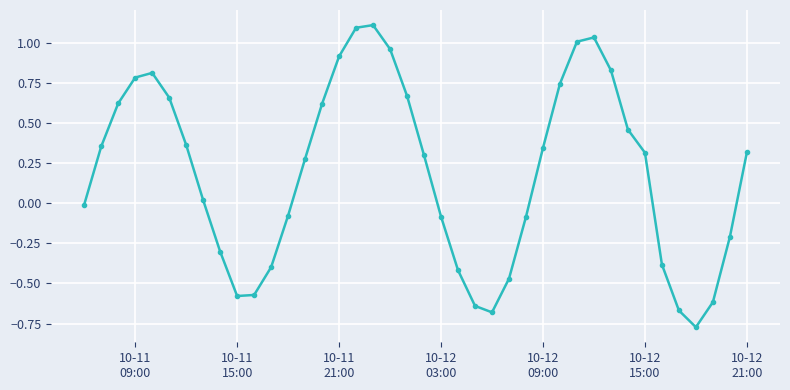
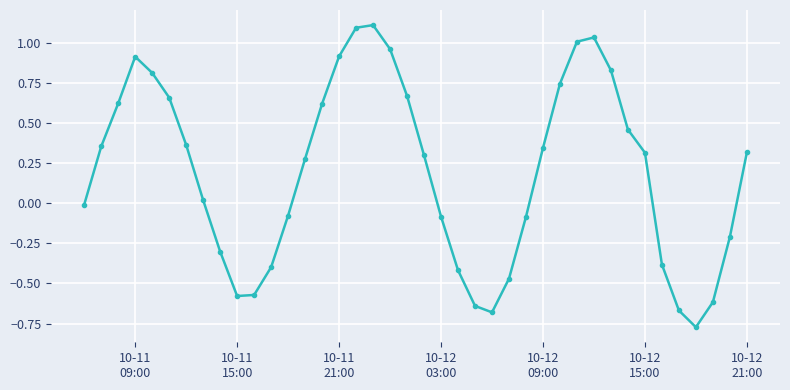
10-11 09:00: 0.79 -> 0.92
